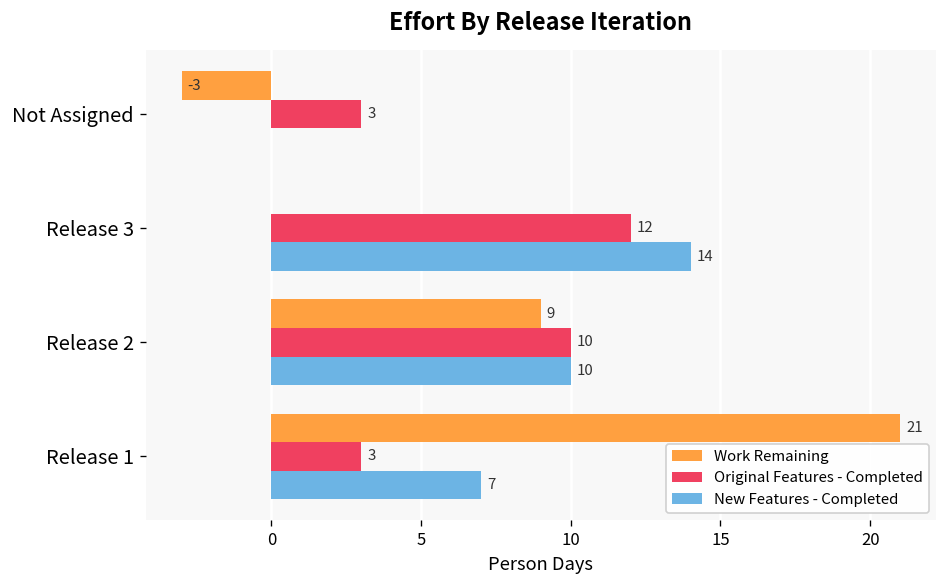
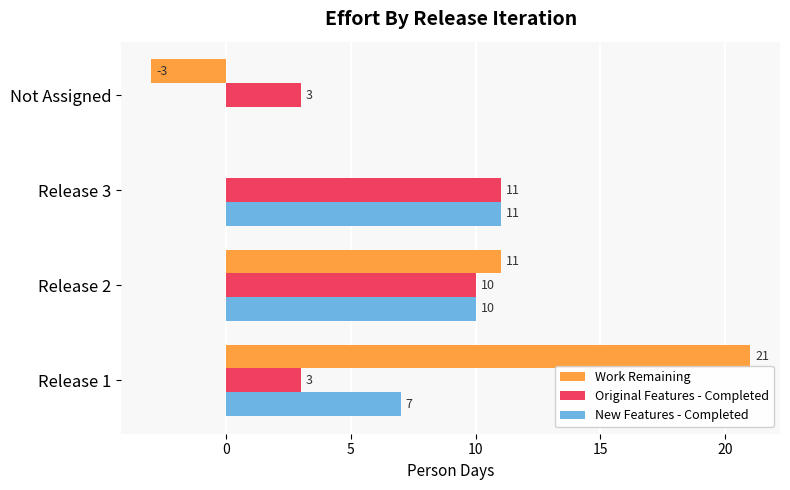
Original Features - Completed, Release 3: 12 -> 11
New Features - Completed, Release 3: 14 -> 11
Work Remaining, Release 2: 9 -> 11
